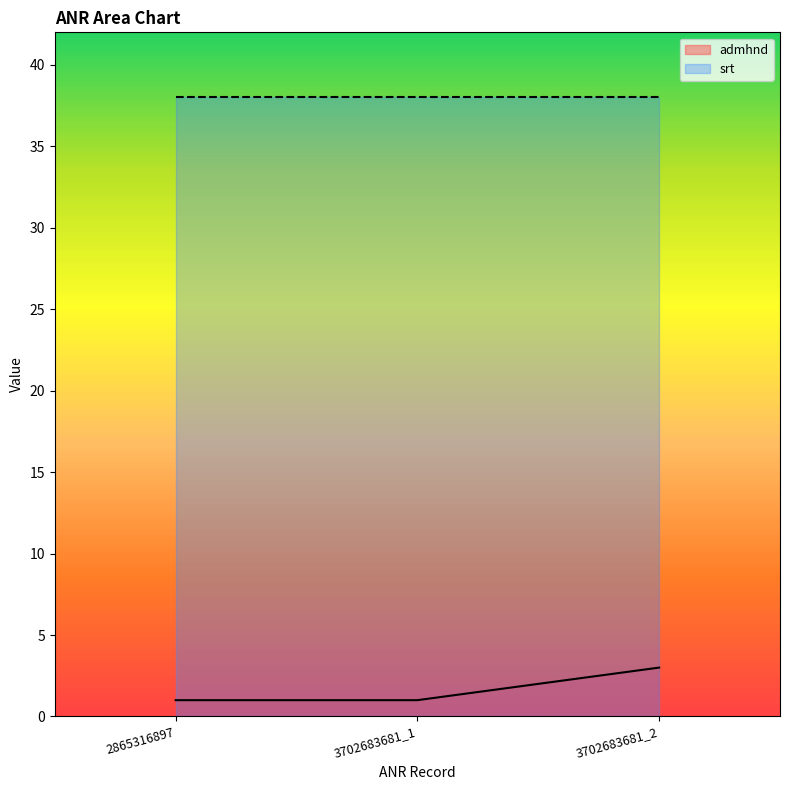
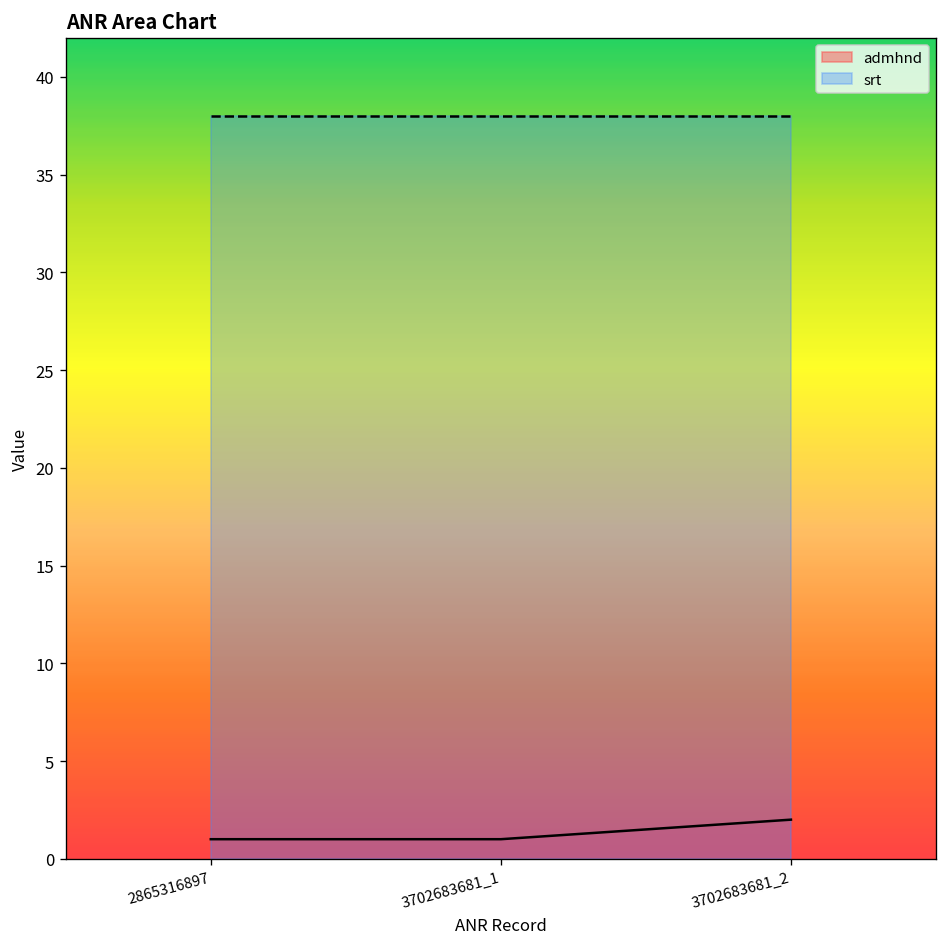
admhnd, 3702683681_2: 3 -> 2
